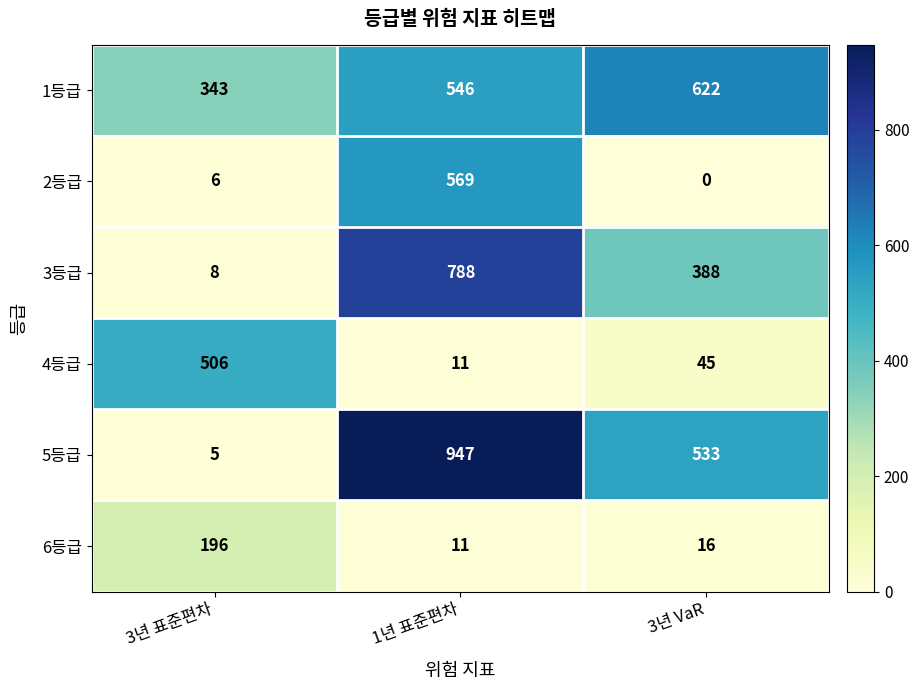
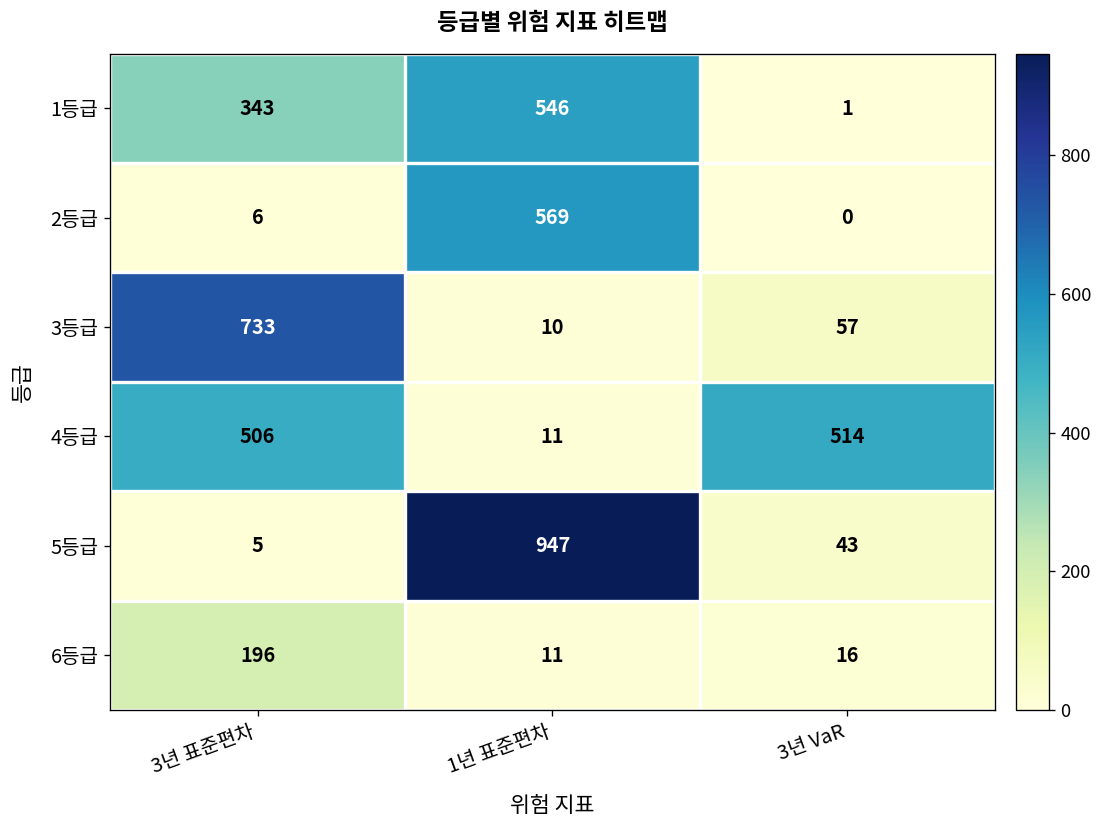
1등급, 3년 VaR: 622 -> 1
3등급, 3년 표준편차: 8 -> 733
3등급, 1년 표준편차: 788 -> 10
3등급, 3년 VaR: 388 -> 57
4등급, 3년 VaR: 45 -> 514
5등급, 3년 VaR: 533 -> 43
